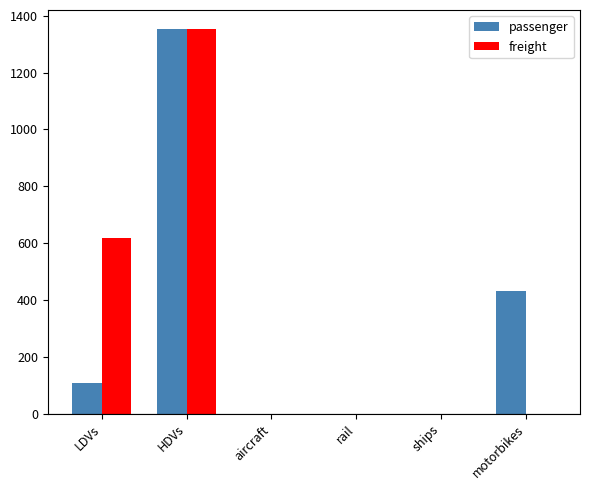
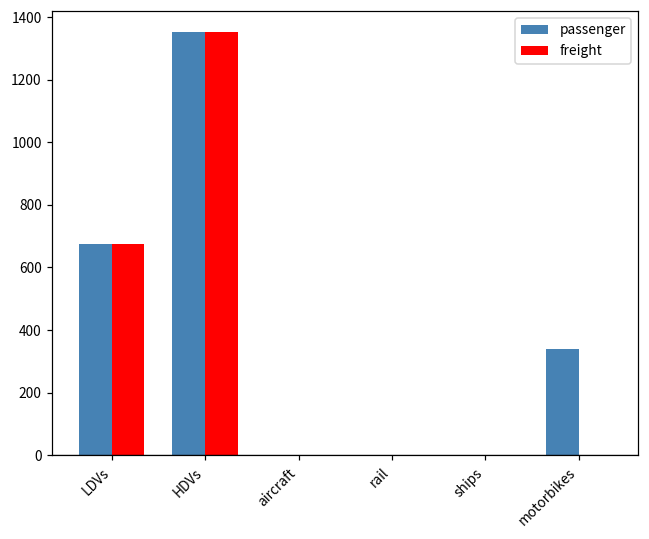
passenger, LDVs: 110 -> 680
freight, LDVs: 620 -> 680
passenger, motorbikes: 430 -> 340
